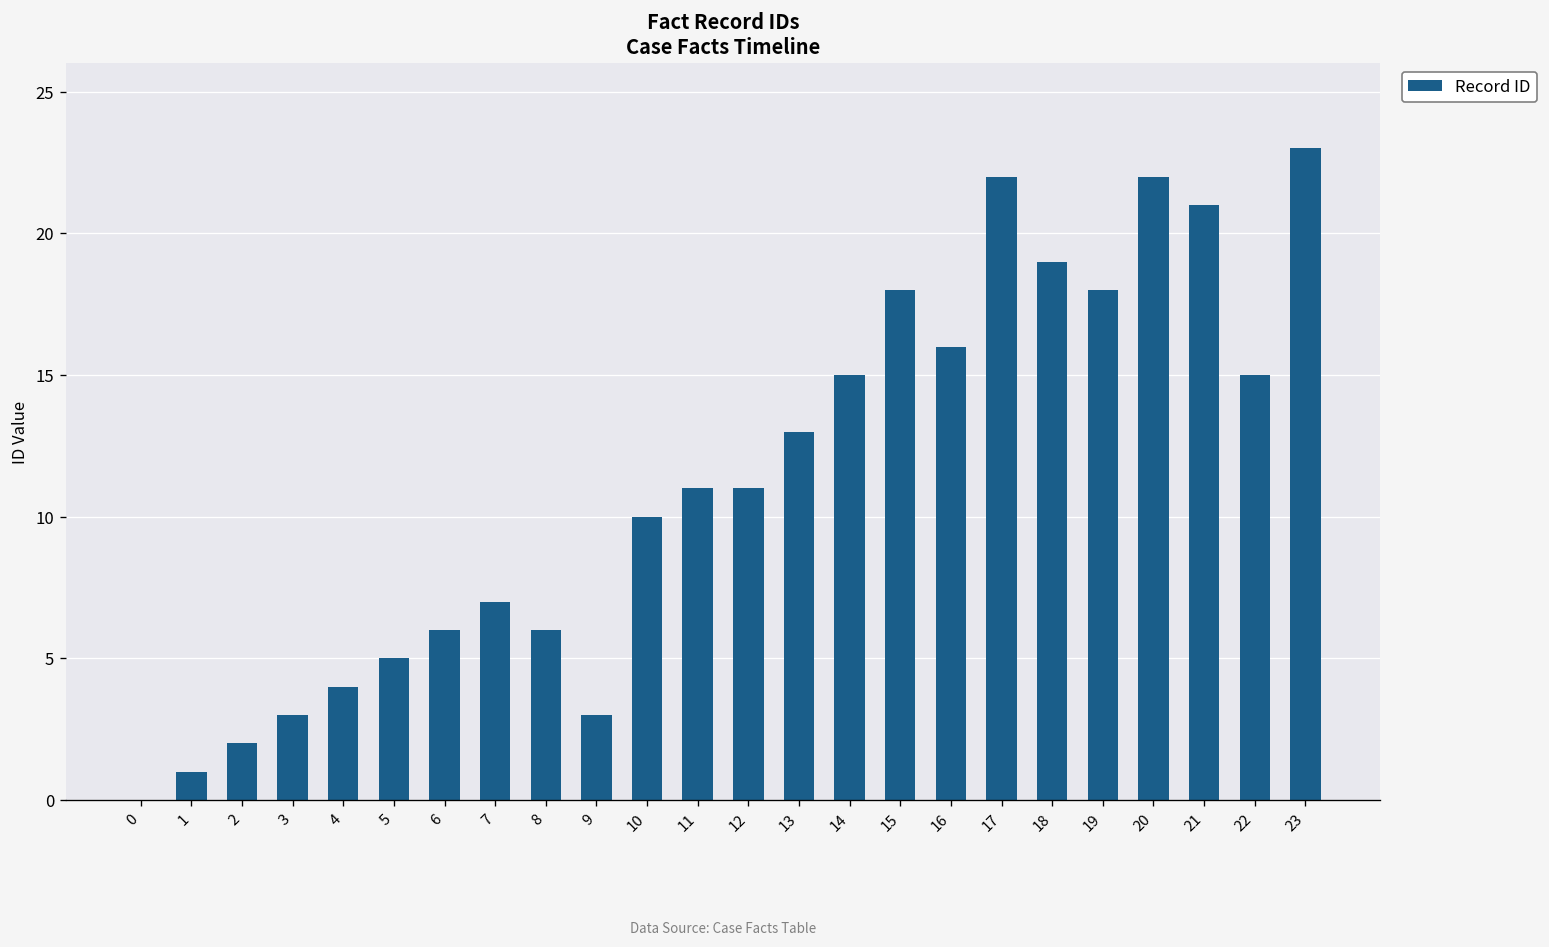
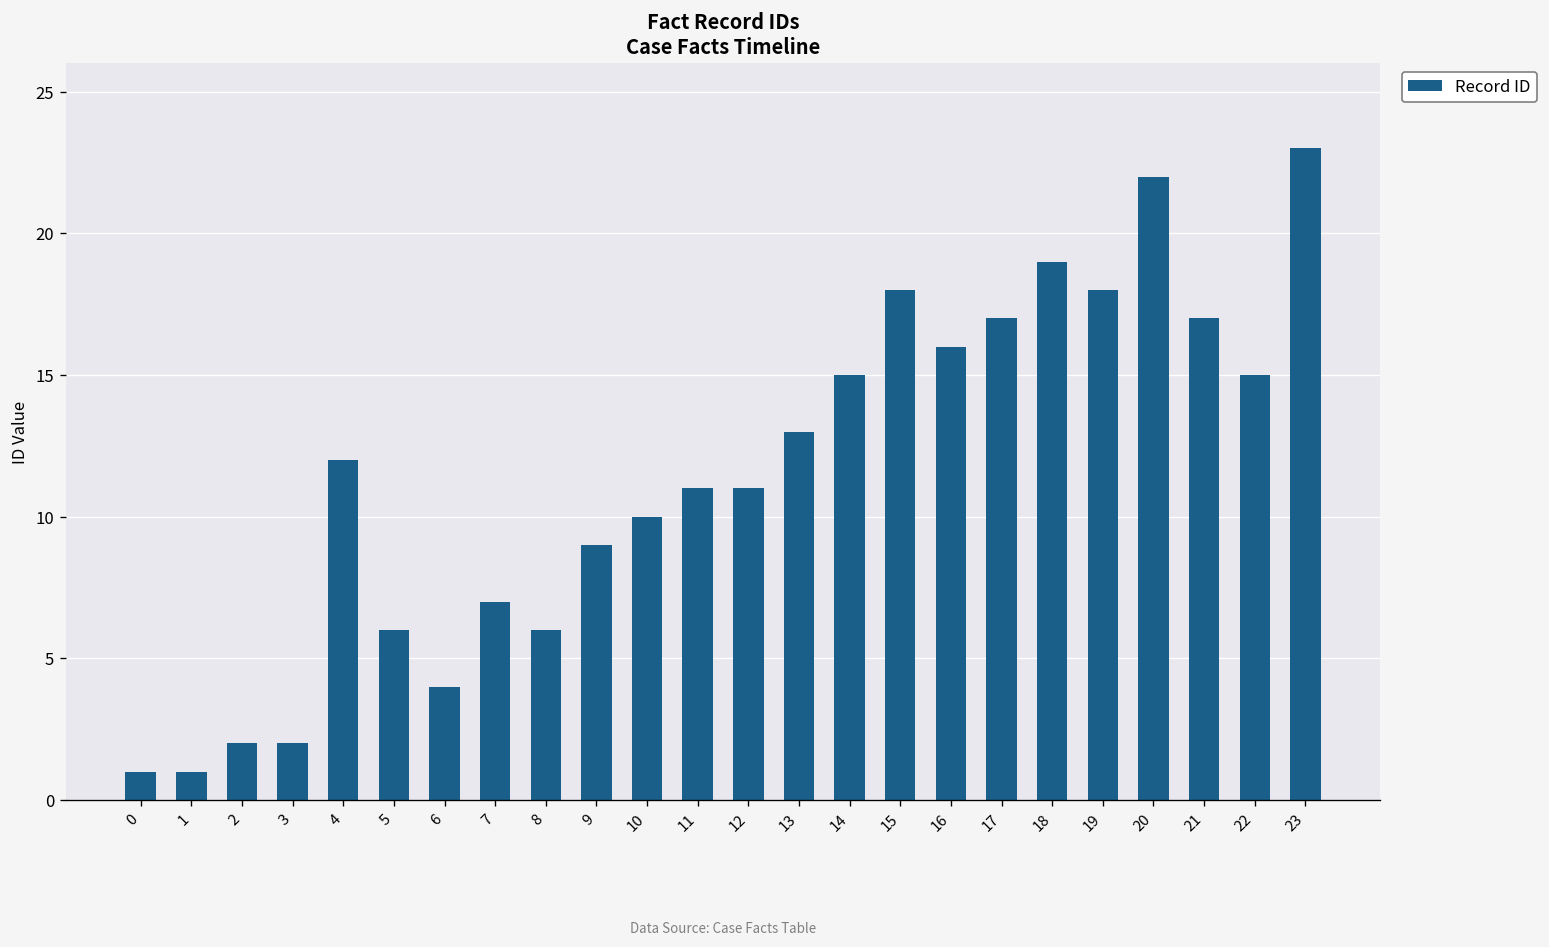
0: 0 -> 1
3: 3 -> 2
4: 4 -> 12
5: 5 -> 6
6: 6 -> 4
9: 3 -> 9
17: 22 -> 17
21: 21 -> 17
